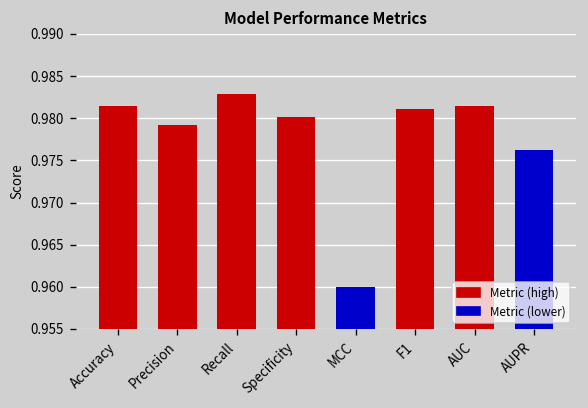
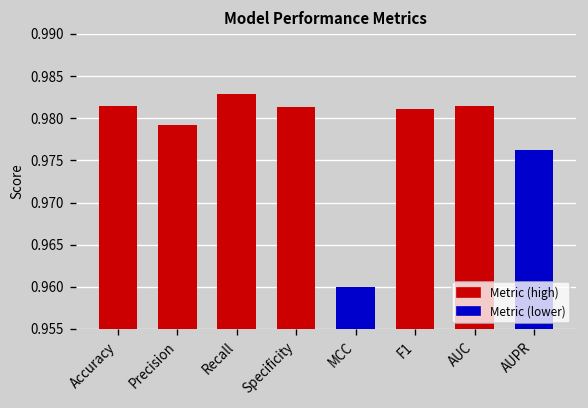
Specificity: 0.980 -> 0.981
